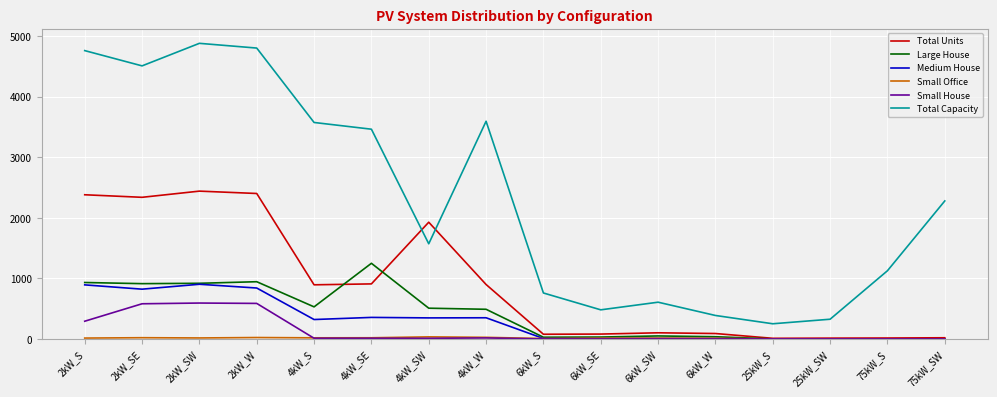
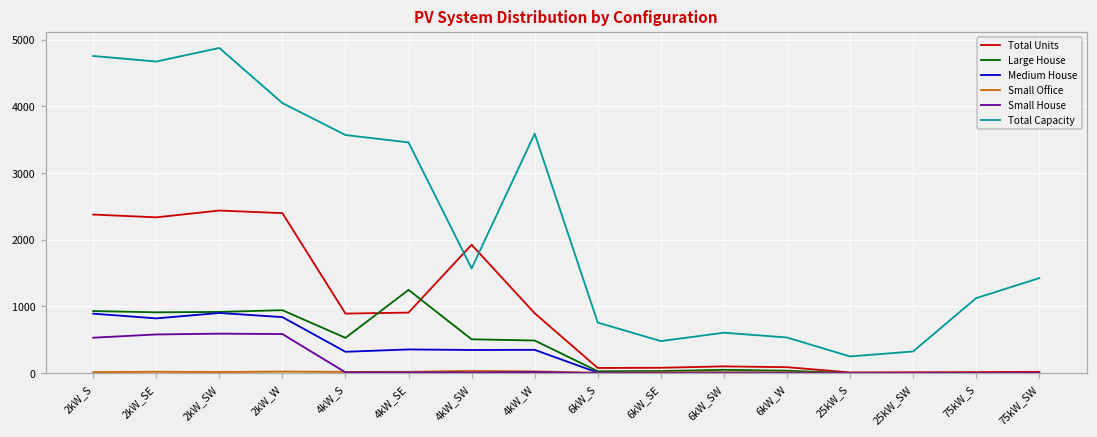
Small House, 2kW_S: 300 -> 500
Total Capacity, 2kW_SE: 4500 -> 4700
Total Capacity, 2kW_W: 4800 -> 4100
Total Capacity, 6kW_W: 400 -> 500
Total Capacity, 75kW_SW: 2300 -> 1400
